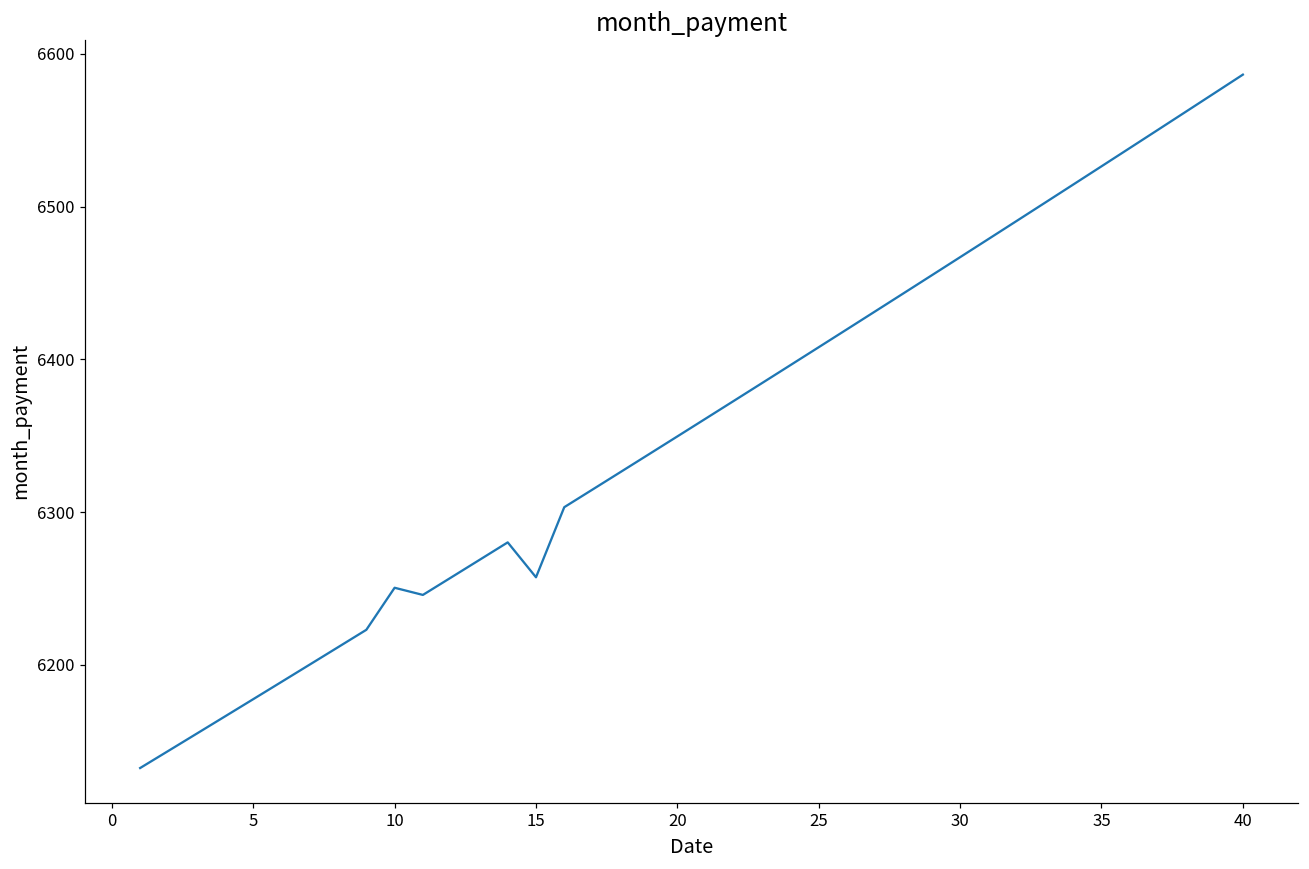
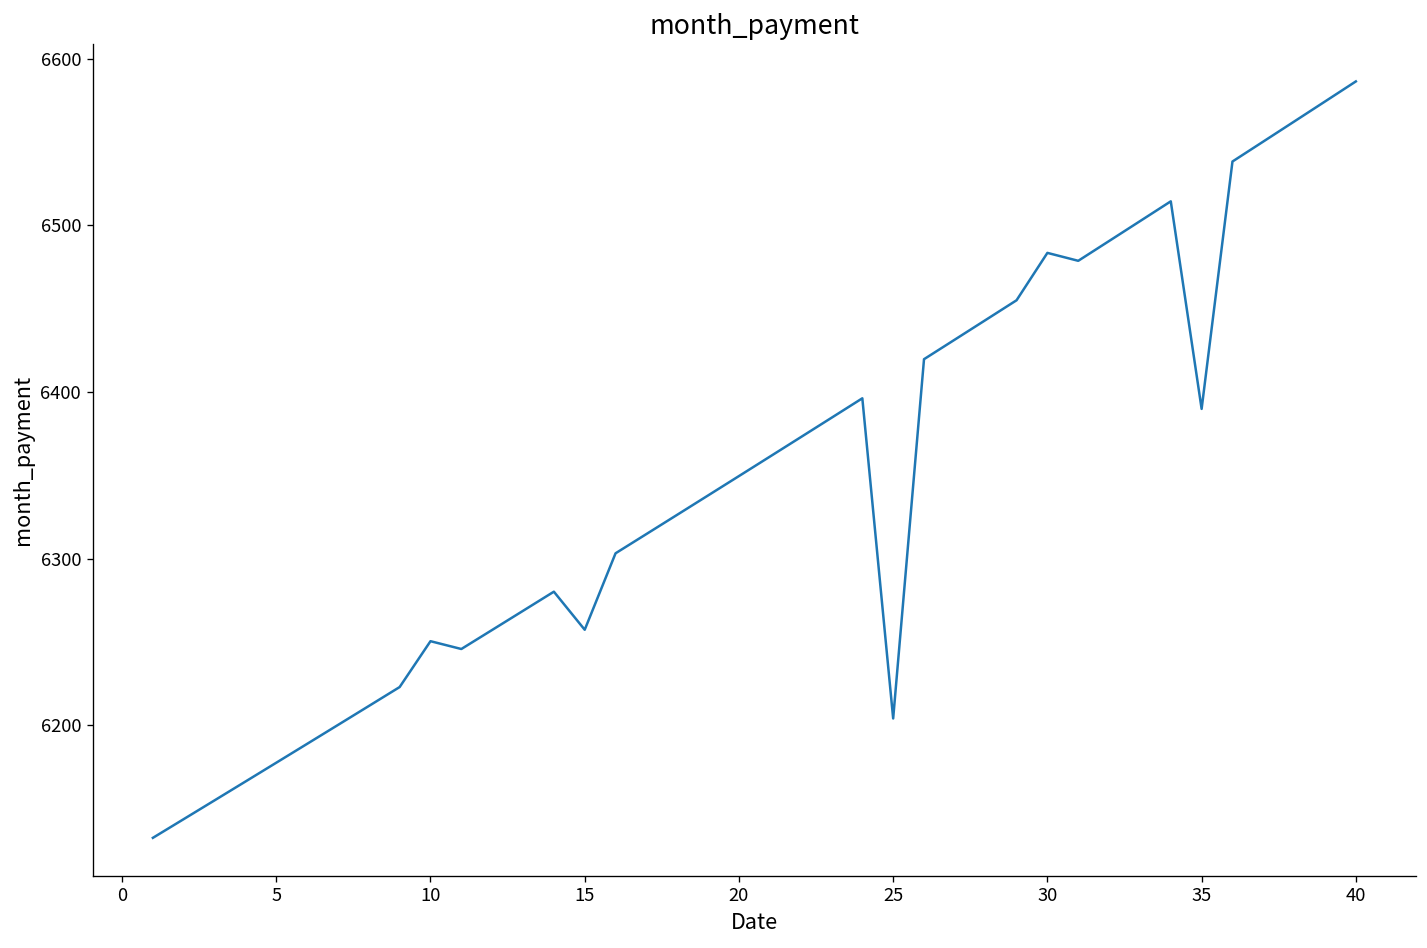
25: 6408 -> 6204
30: 6467 -> 6484
35: 6526 -> 6390
